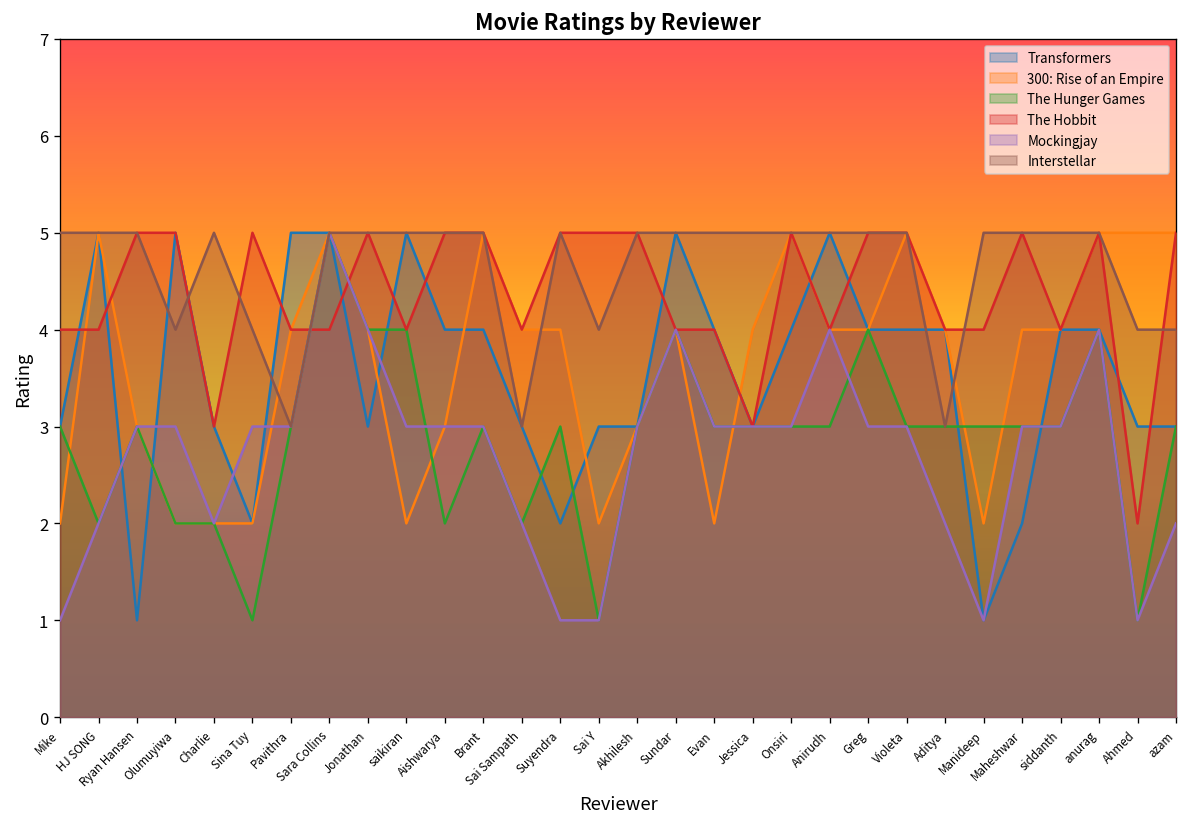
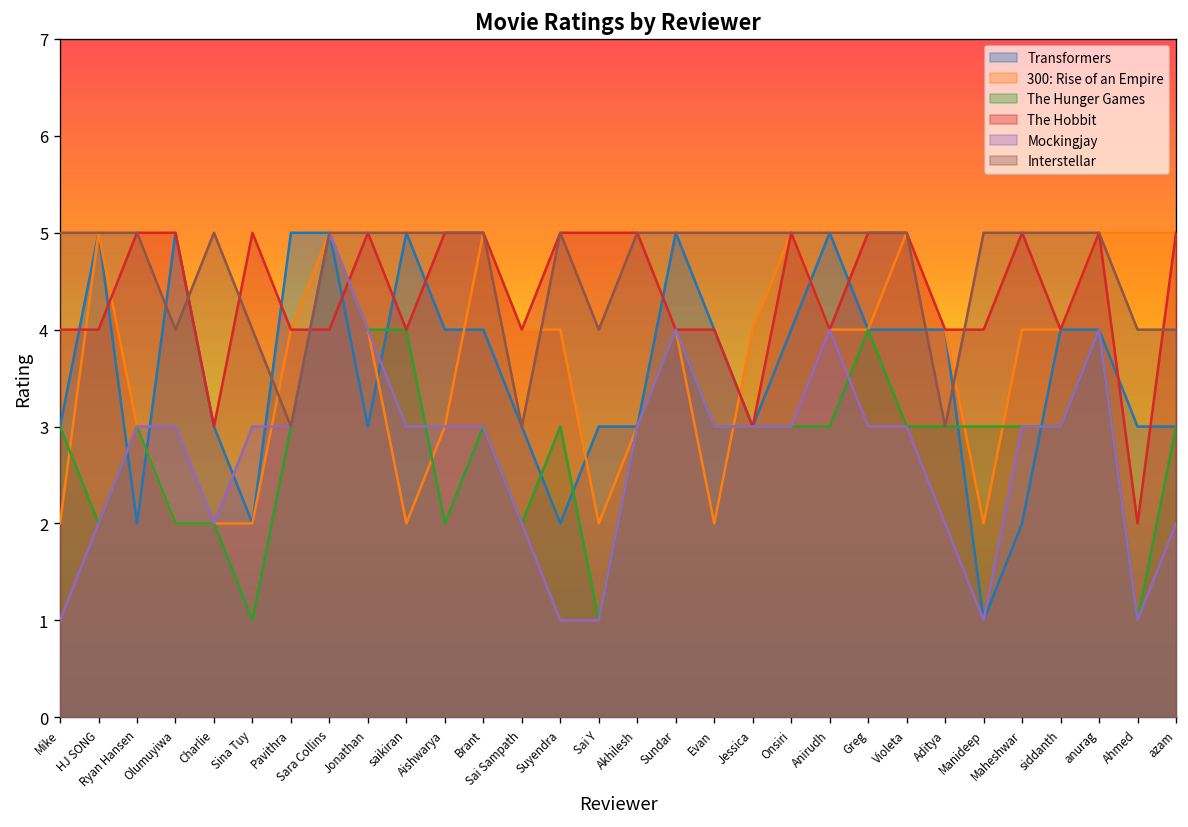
Transformers, Ryan Hansen: 1 -> 2
